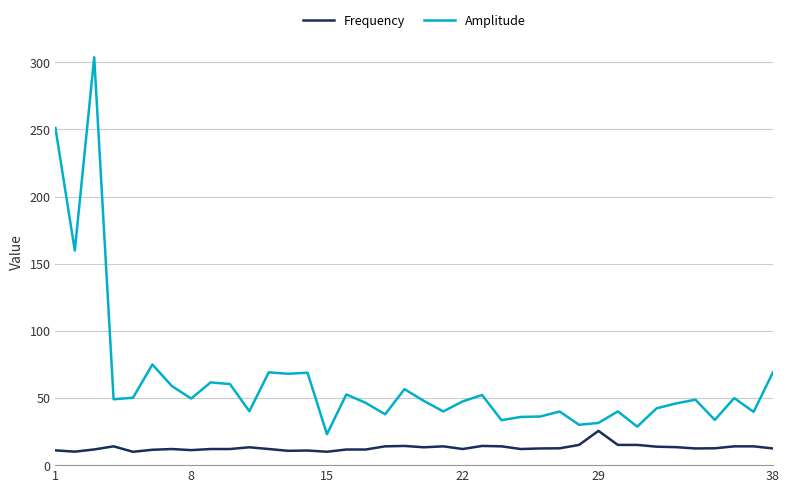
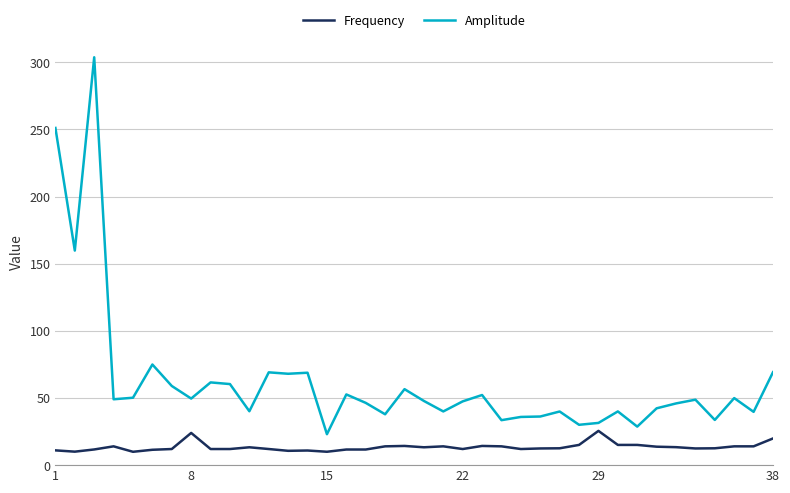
Frequency, 8: 11 -> 24
Frequency, 38: 12 -> 20
